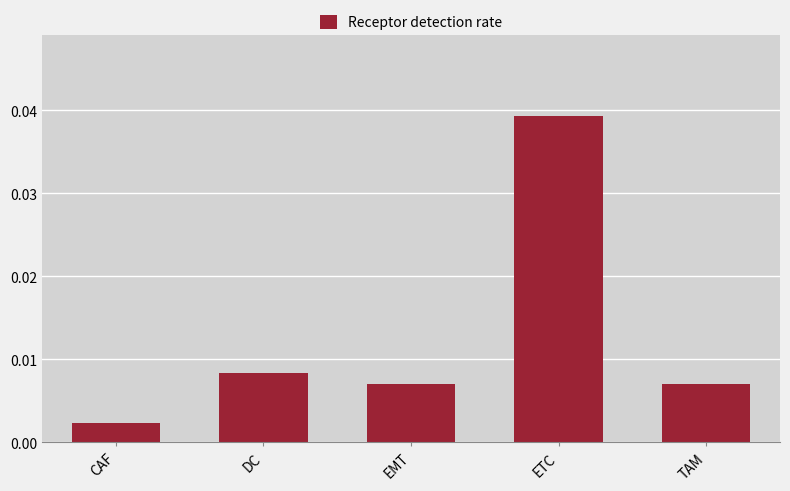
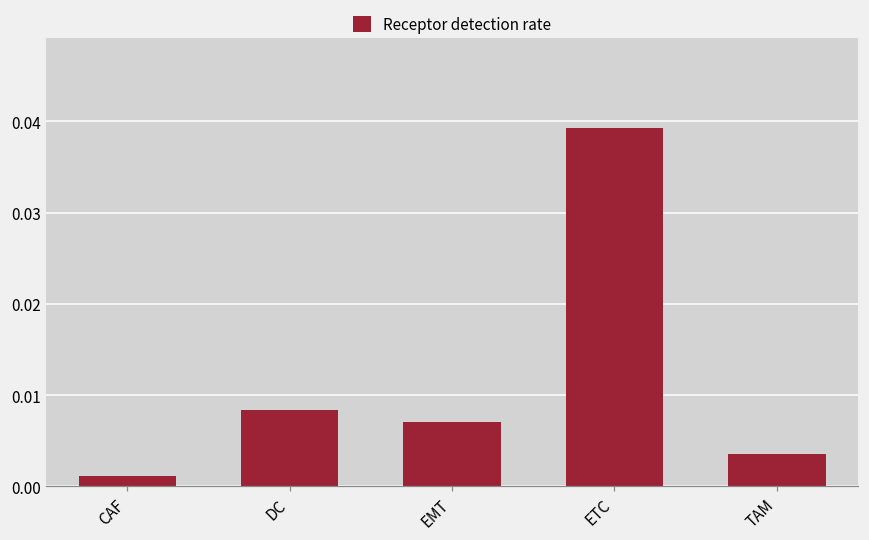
CAF: 0.002 -> 0.001
TAM: 0.007 -> 0.004
